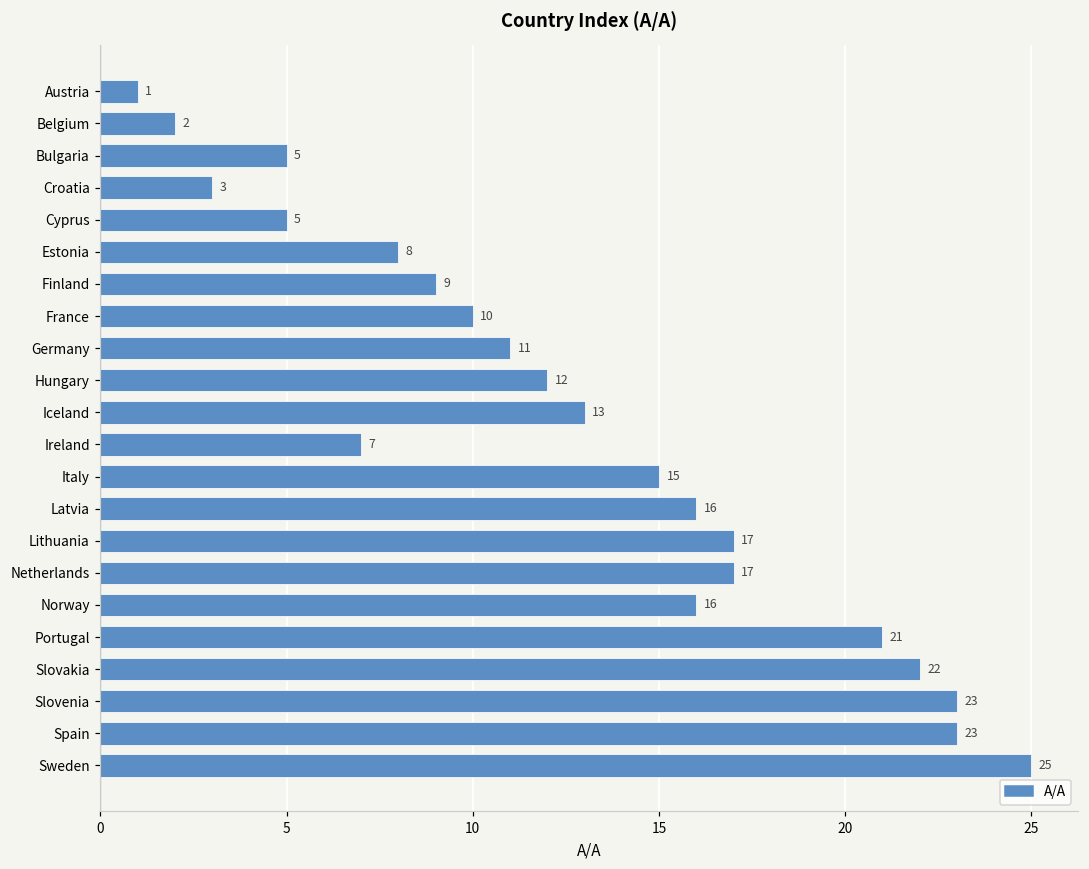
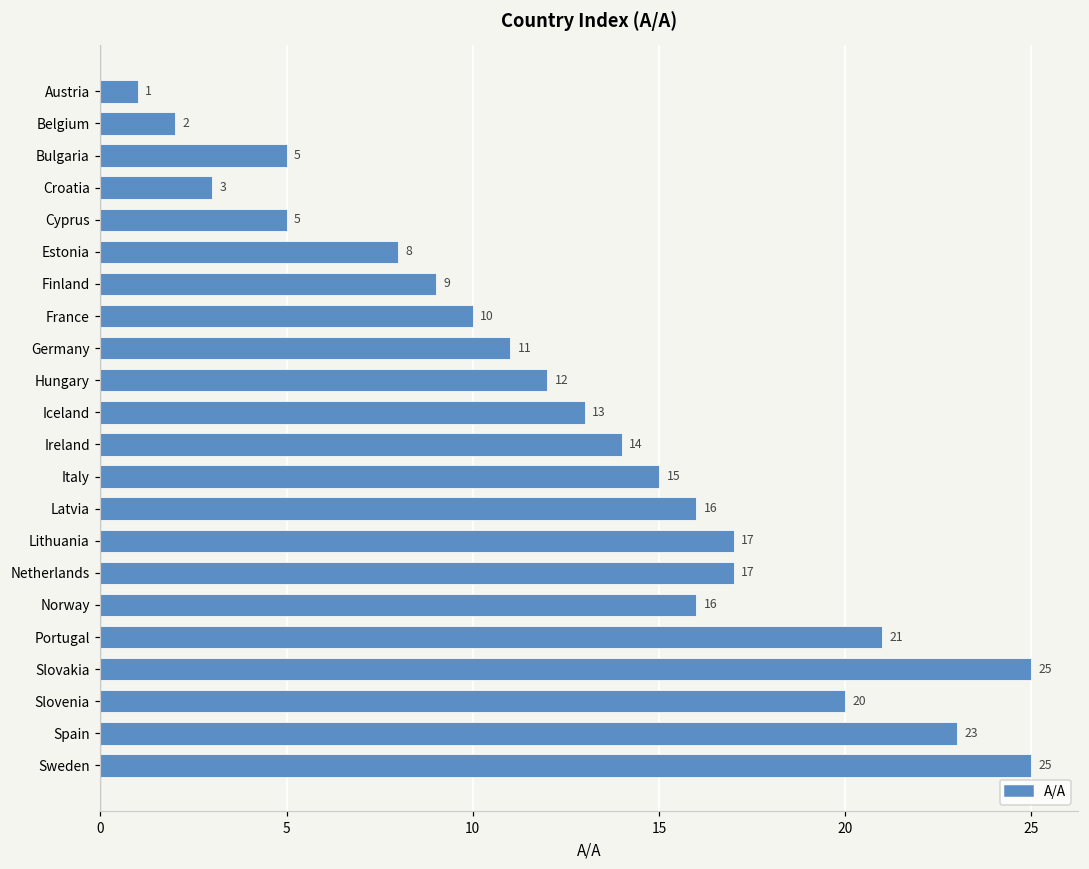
Ireland: 7 -> 14
Slovakia: 22 -> 25
Slovenia: 23 -> 20
